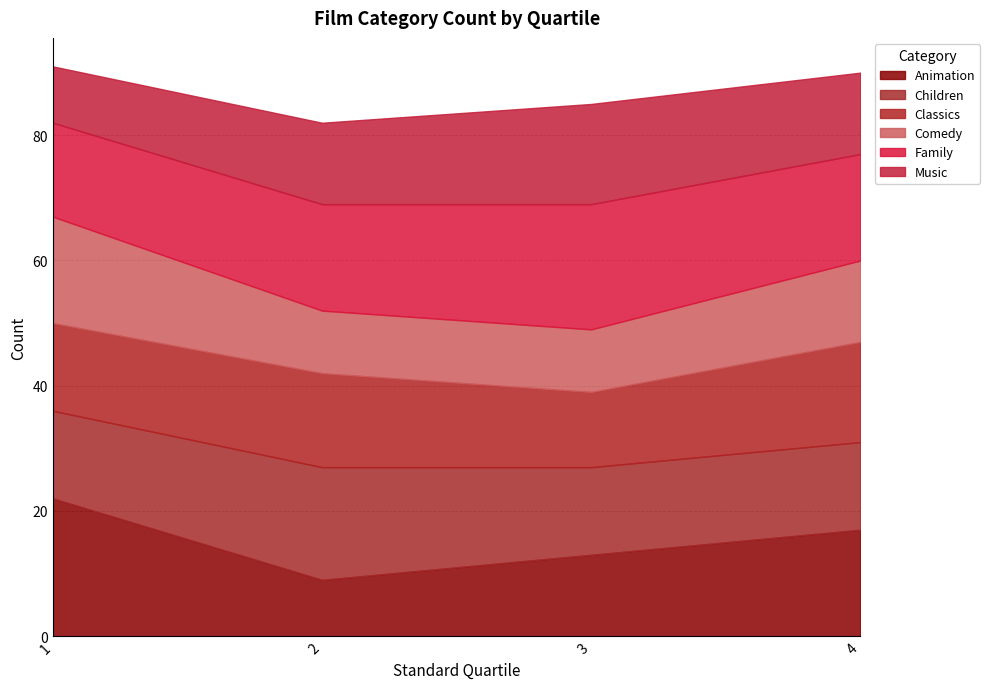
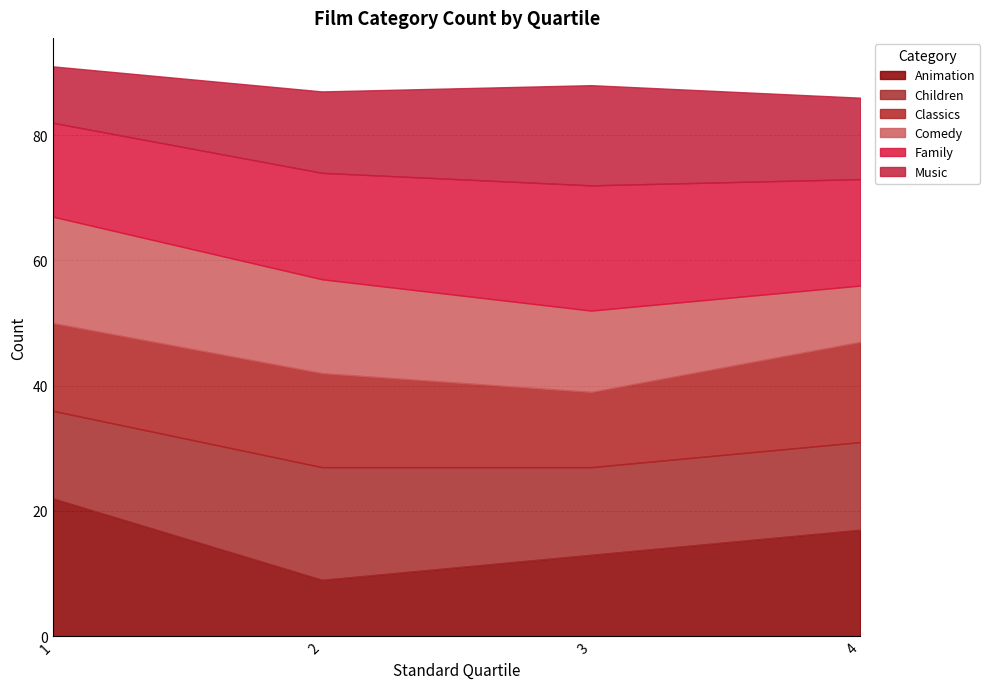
Comedy, 2: 10 -> 15
Comedy, 3: 10 -> 13
Comedy, 4: 13 -> 9
